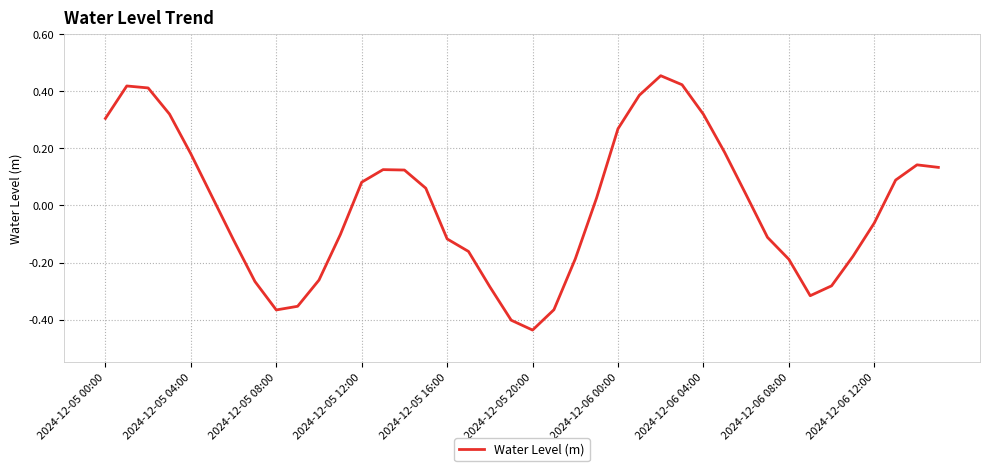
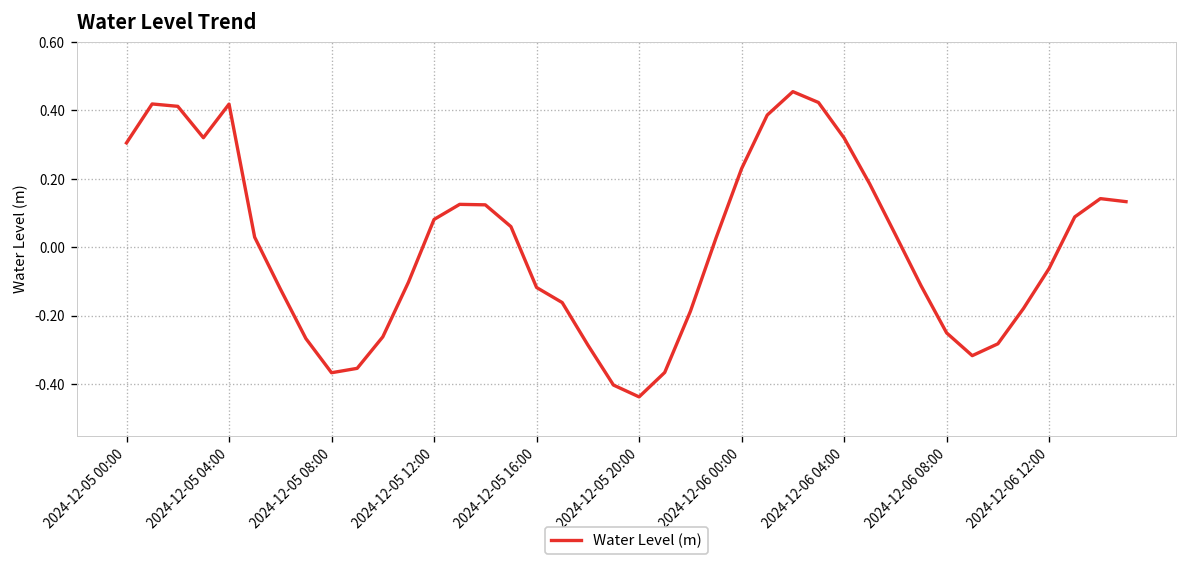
2024-12-05 04:00: 0.18 -> 0.42
2024-12-06 00:00: 0.27 -> 0.23
2024-12-06 08:00: -0.19 -> -0.25
